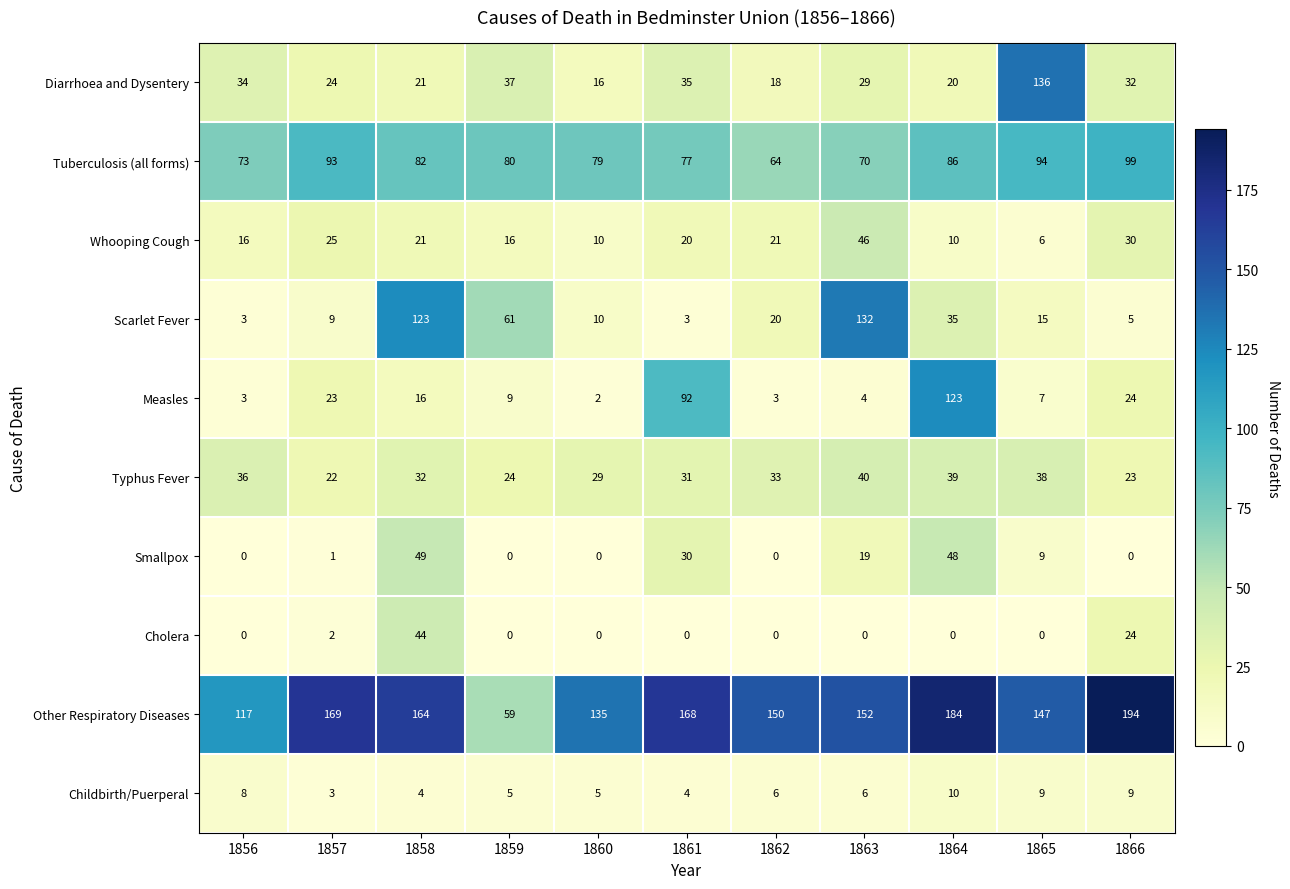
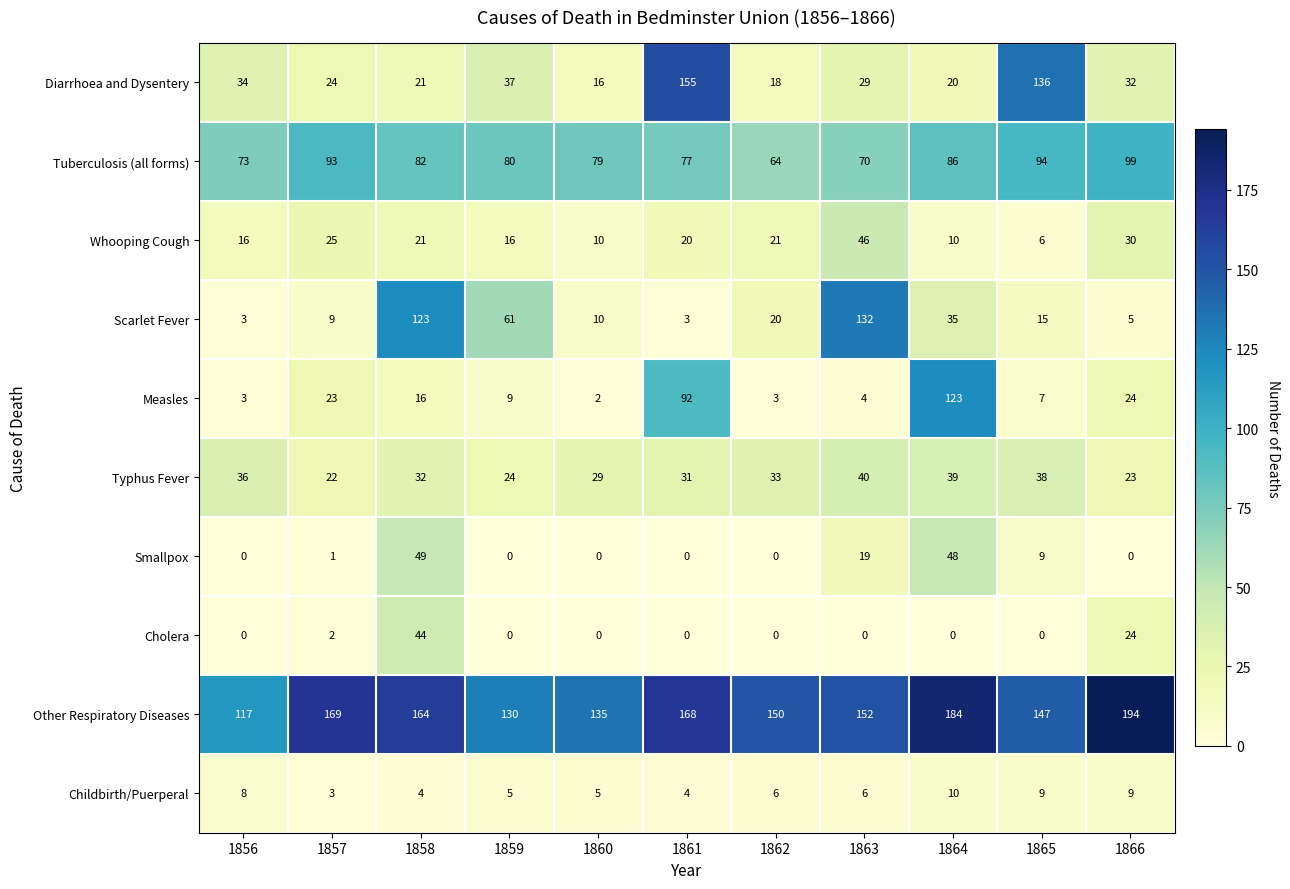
Diarrhoea and Dysentery, 1861: 35 -> 155
Smallpox, 1861: 30 -> 0
Other Respiratory Diseases, 1859: 59 -> 130
